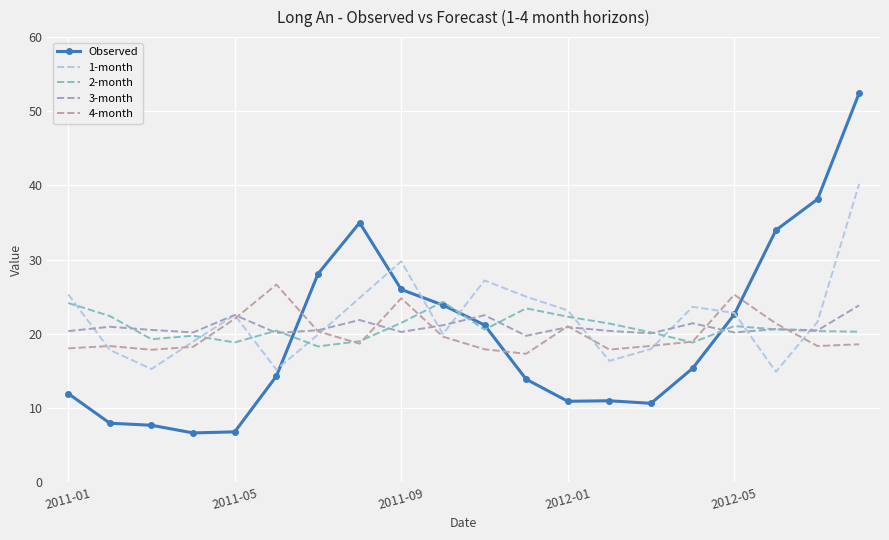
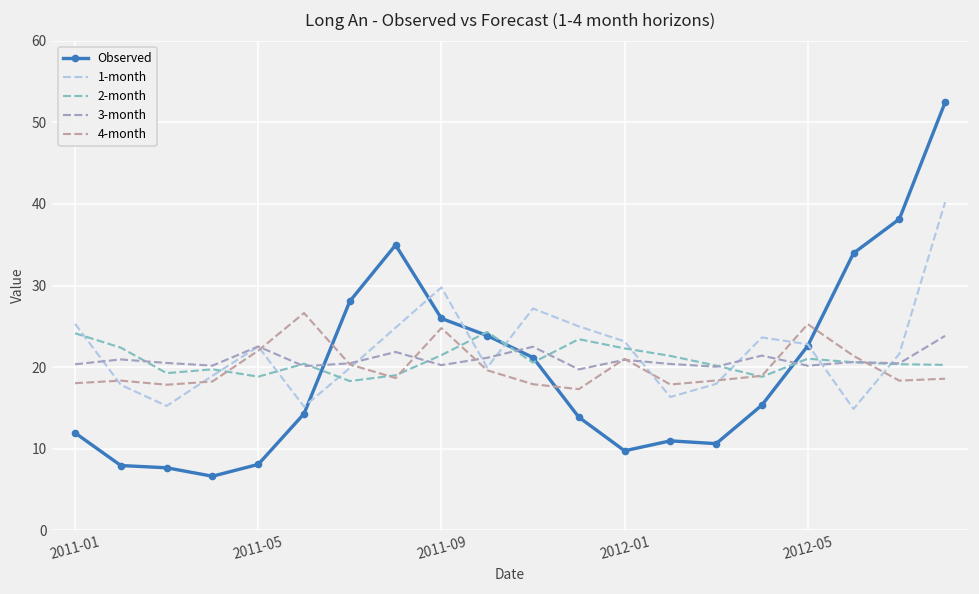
Observed, 2011-05: 7 -> 8
Observed, 2012-01: 11 -> 10
